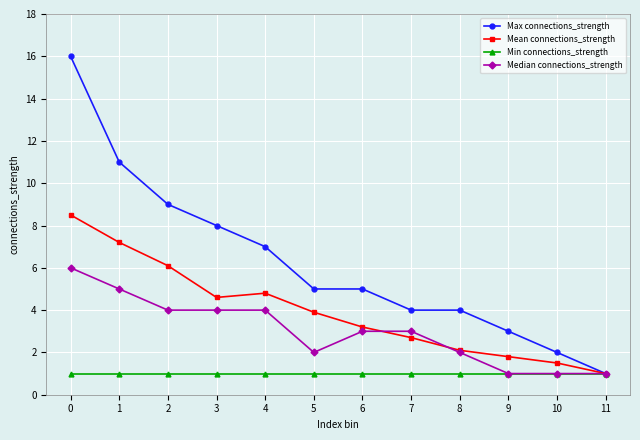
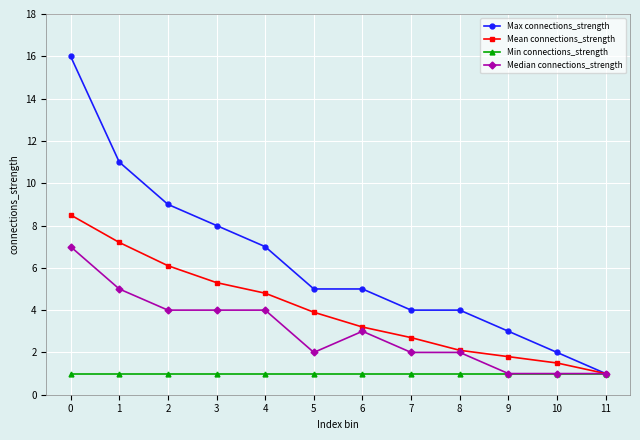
Median connections_strength, 0: 6 -> 7
Mean connections_strength, 3: 4.6 -> 5.3
Median connections_strength, 7: 3 -> 2
